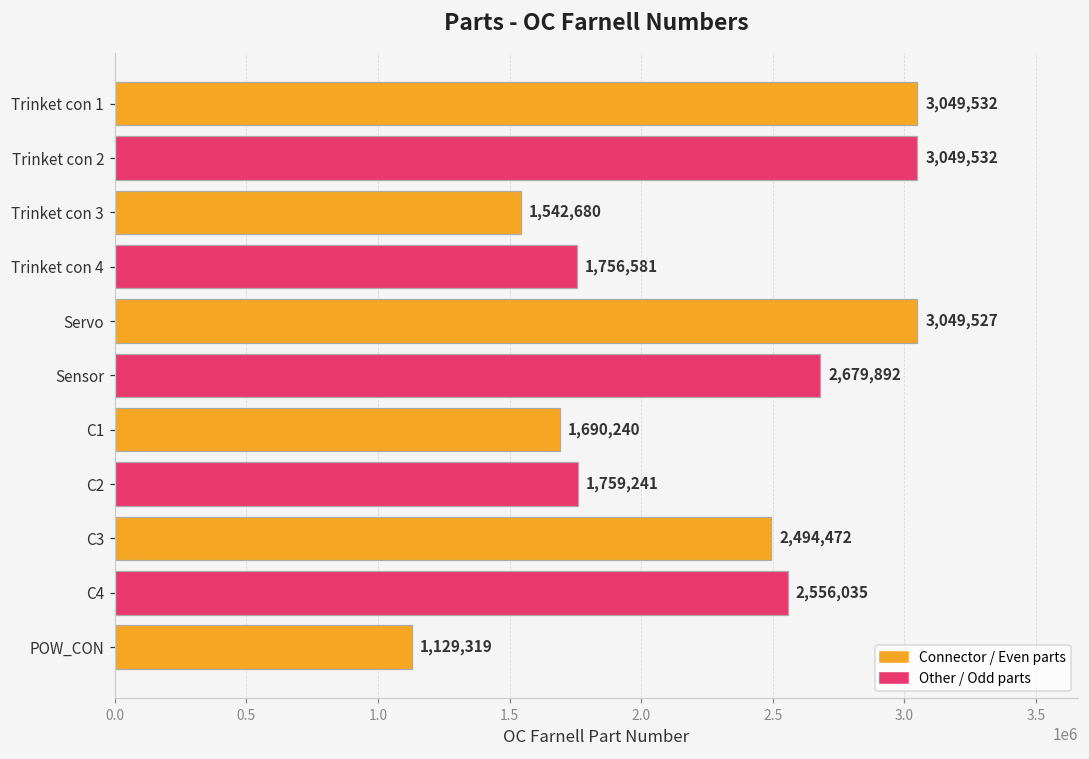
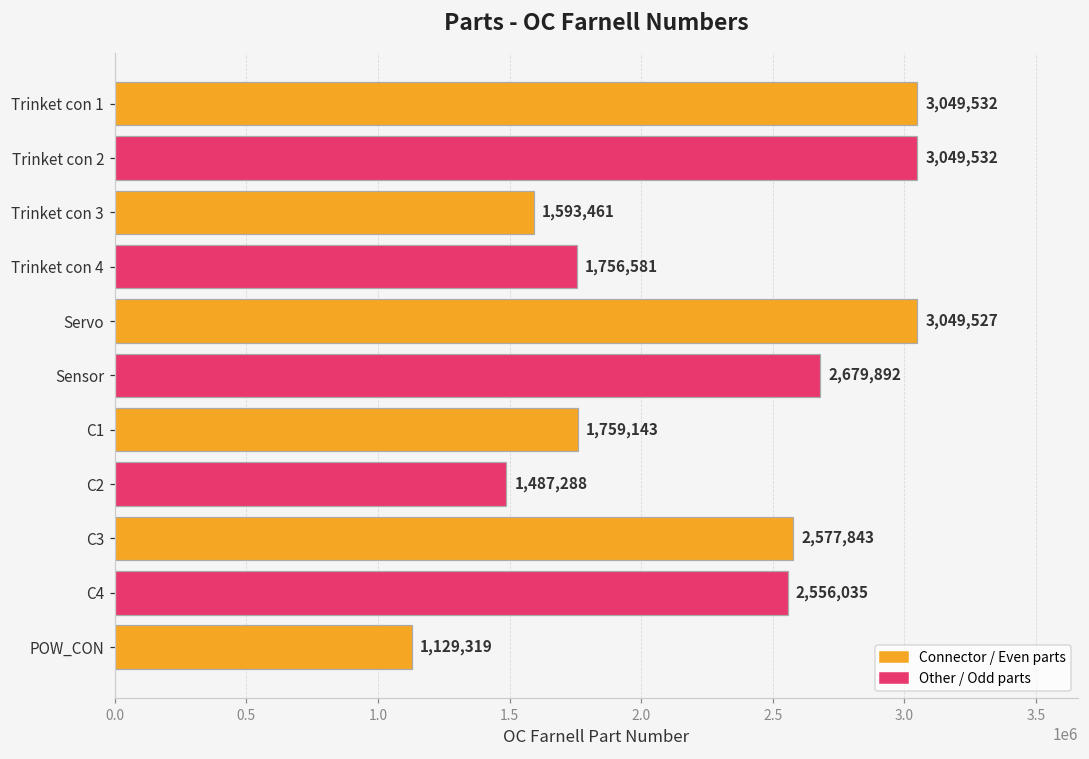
Trinket con 3: 1,542,680 -> 1,593,461
C1: 1,690,240 -> 1,759,143
C2: 1,759,241 -> 1,487,288
C3: 2,494,472 -> 2,577,843
